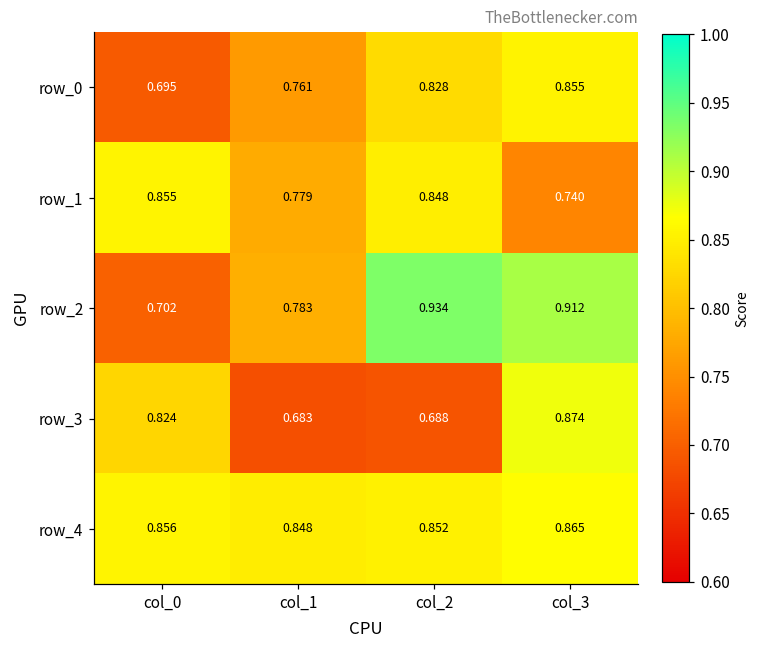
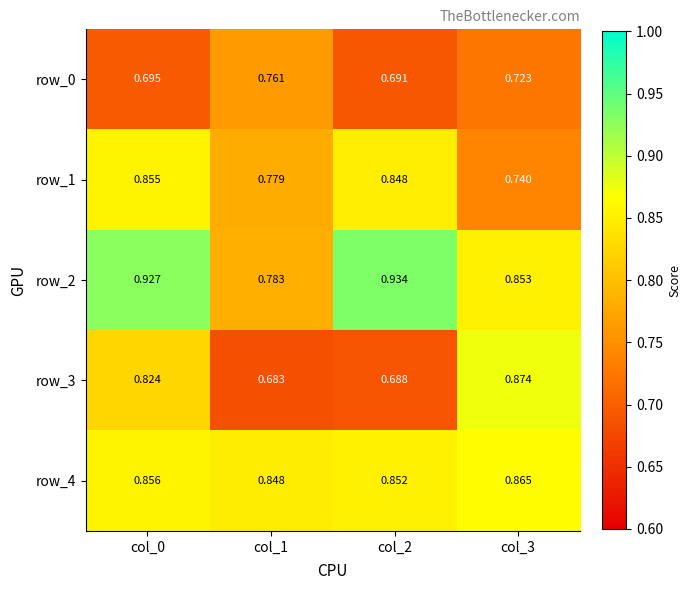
row_0, col_2: 0.828 -> 0.691
row_0, col_3: 0.855 -> 0.723
row_2, col_0: 0.702 -> 0.927
row_2, col_3: 0.912 -> 0.853
